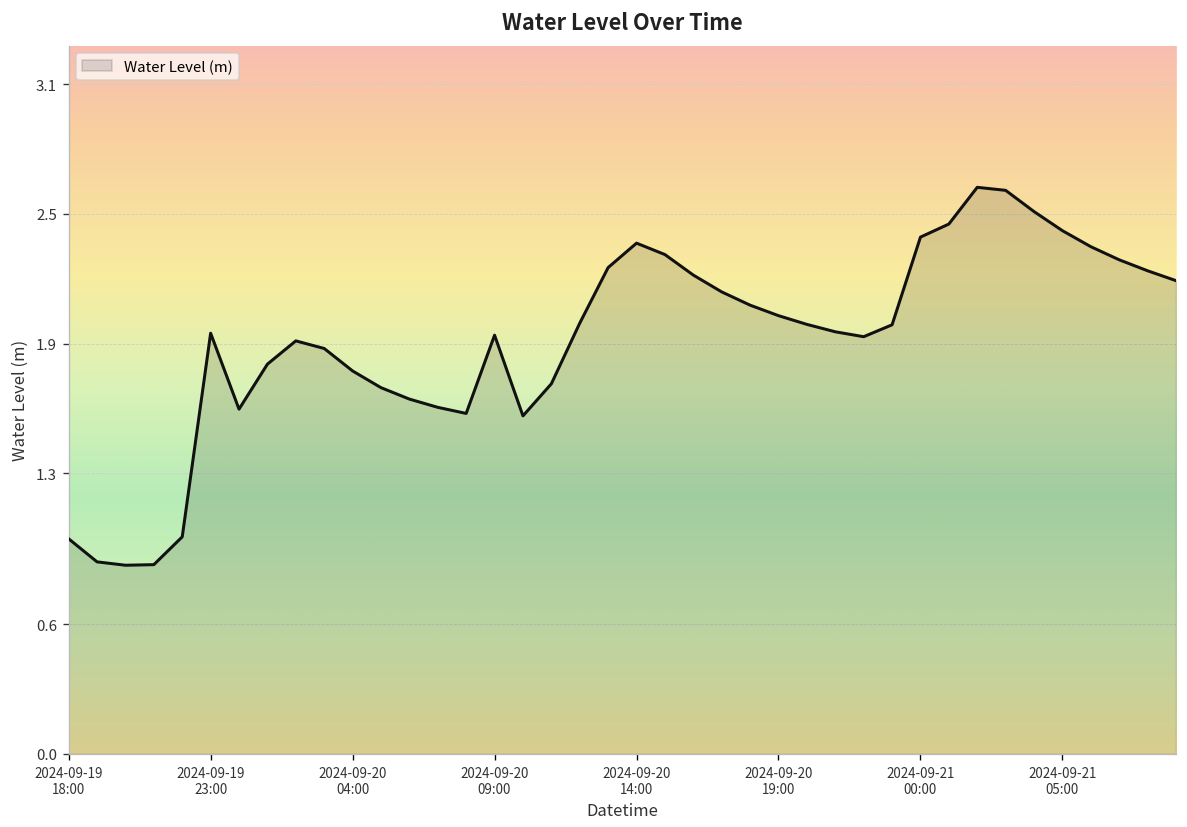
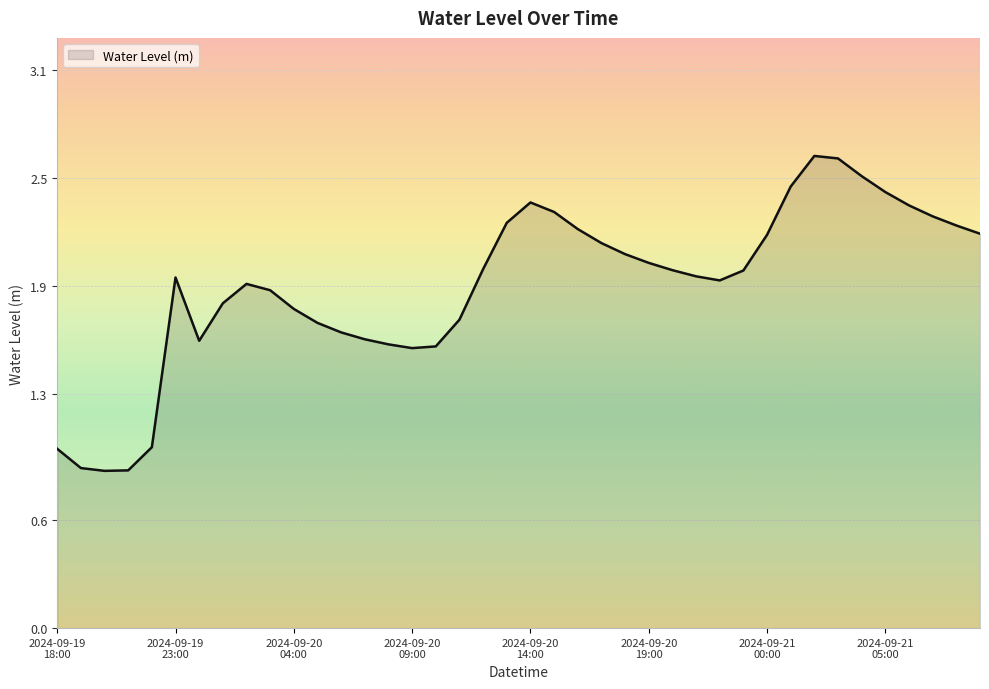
2024-09-20 09:00: 1.94 -> 1.56
2024-09-21 00:00: 2.39 -> 2.18
